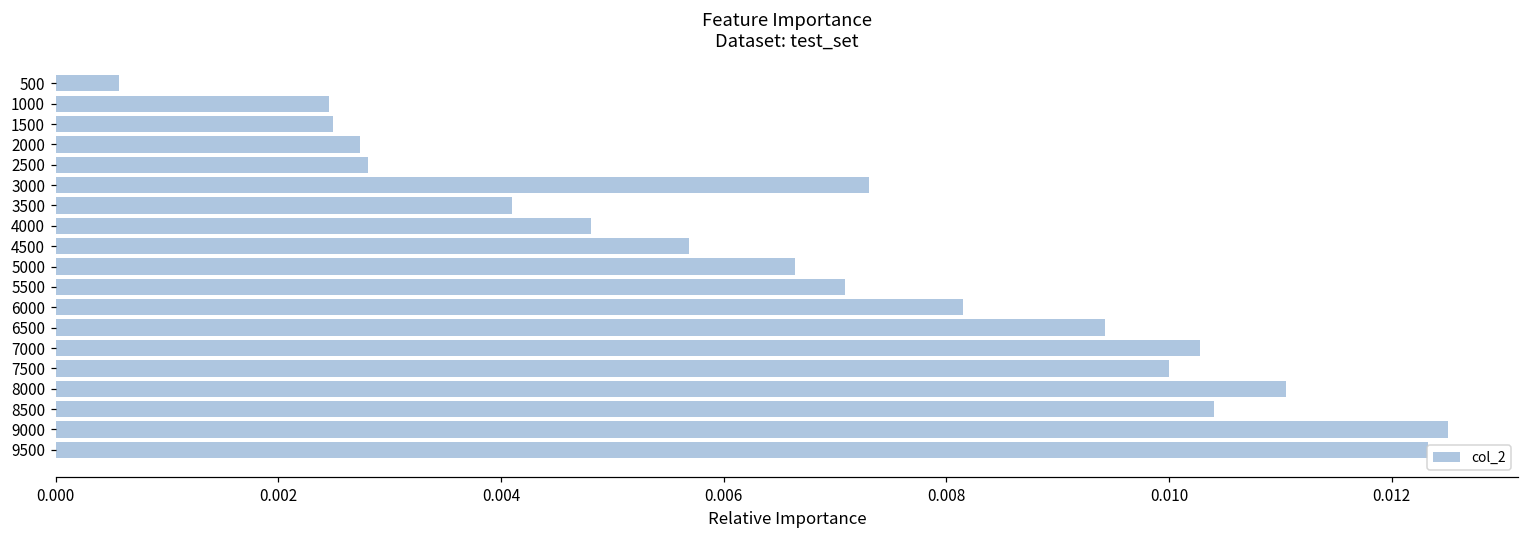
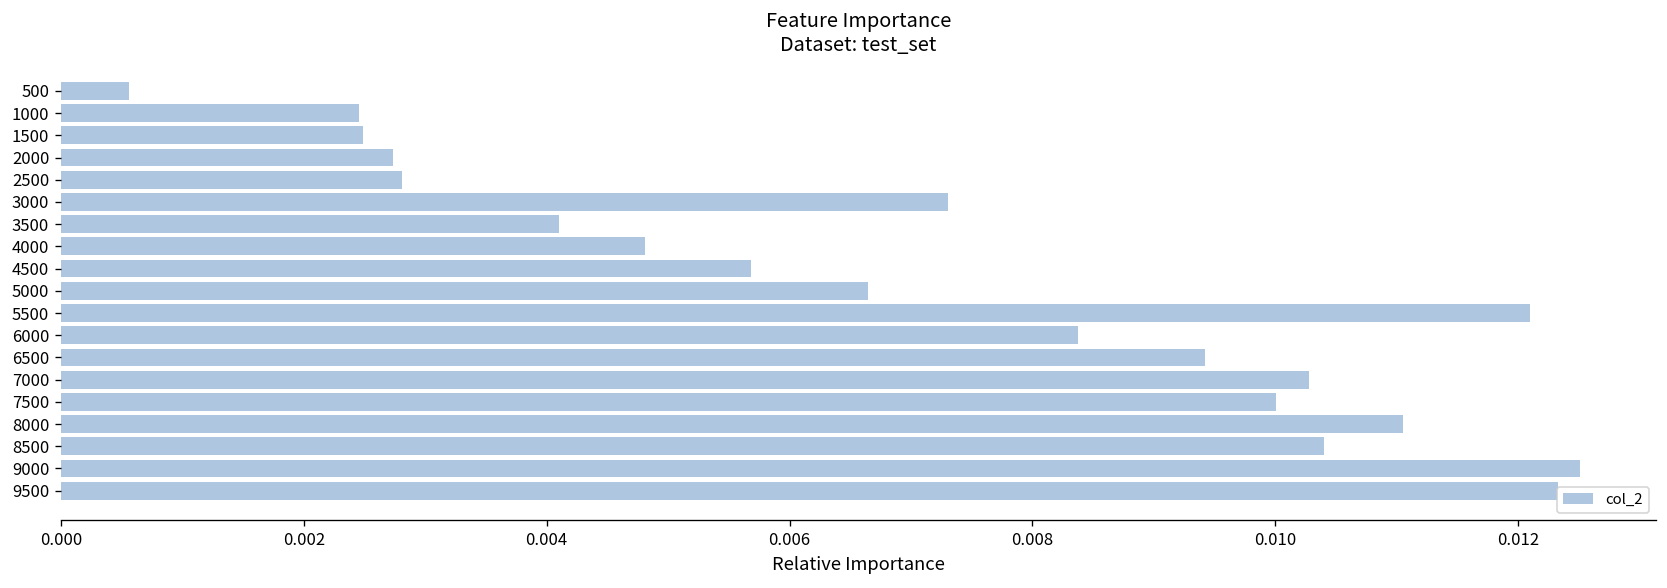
5500: 0.00709 -> 0.01210
6000: 0.00815 -> 0.00837
